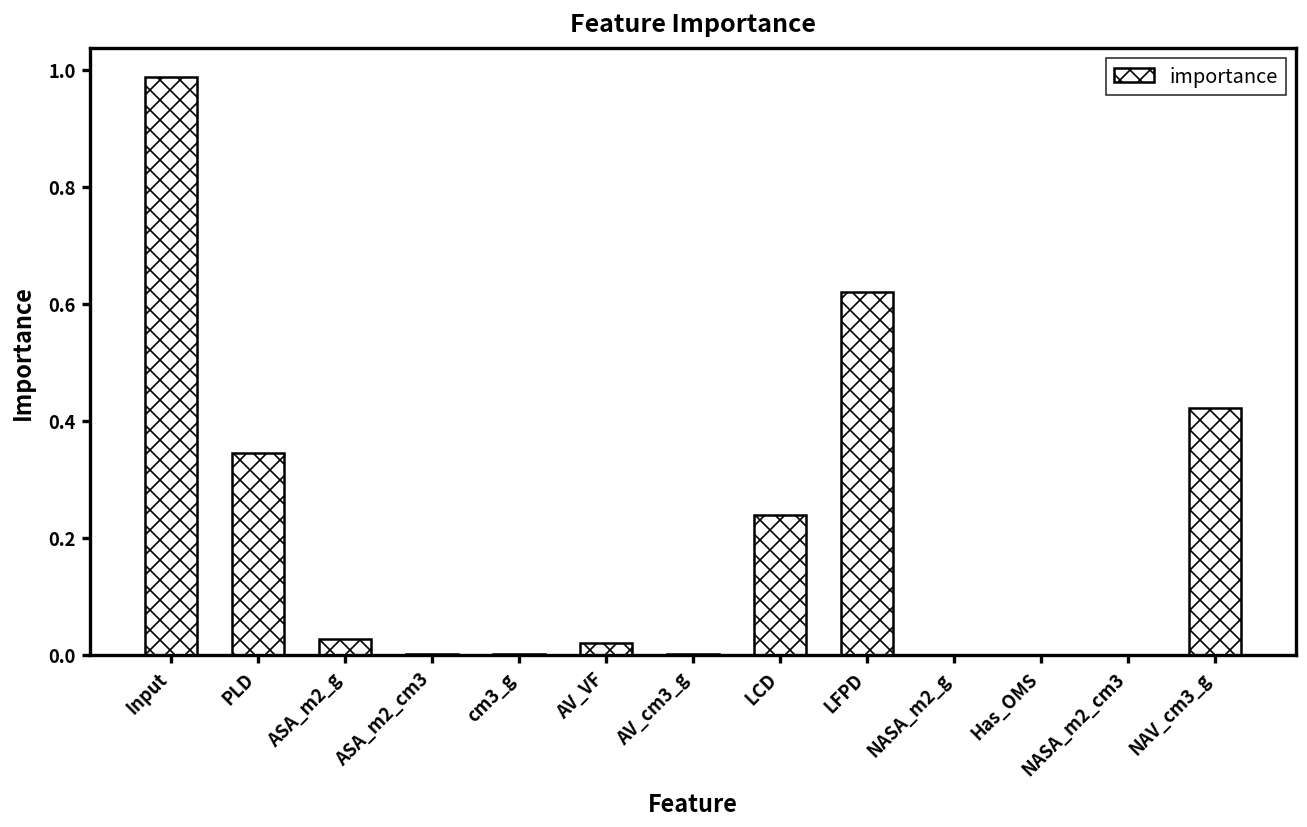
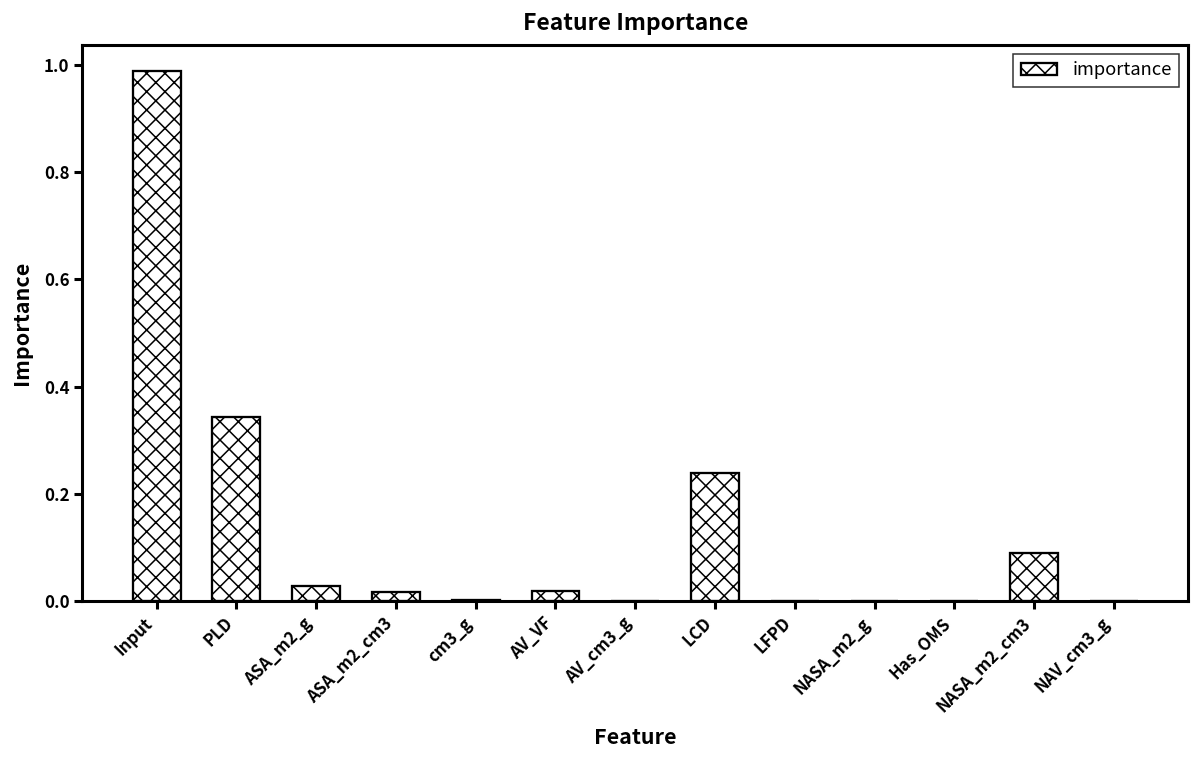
ASA_m2_cm3: 0.00 -> 0.02
LFPD: 0.62 -> 0.00
NASA_m2_cm3: 0.00 -> 0.09
NAV_cm3_g: 0.42 -> 0.00
